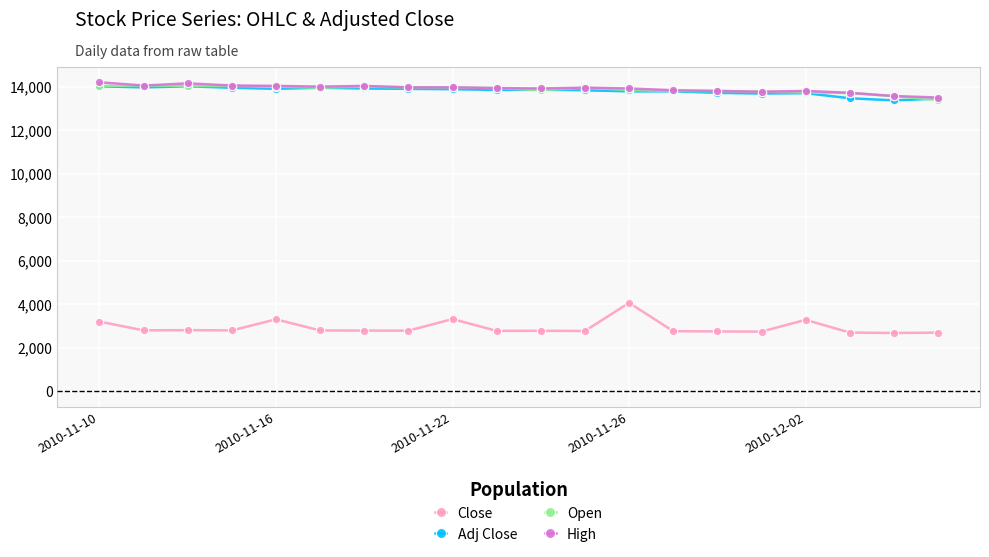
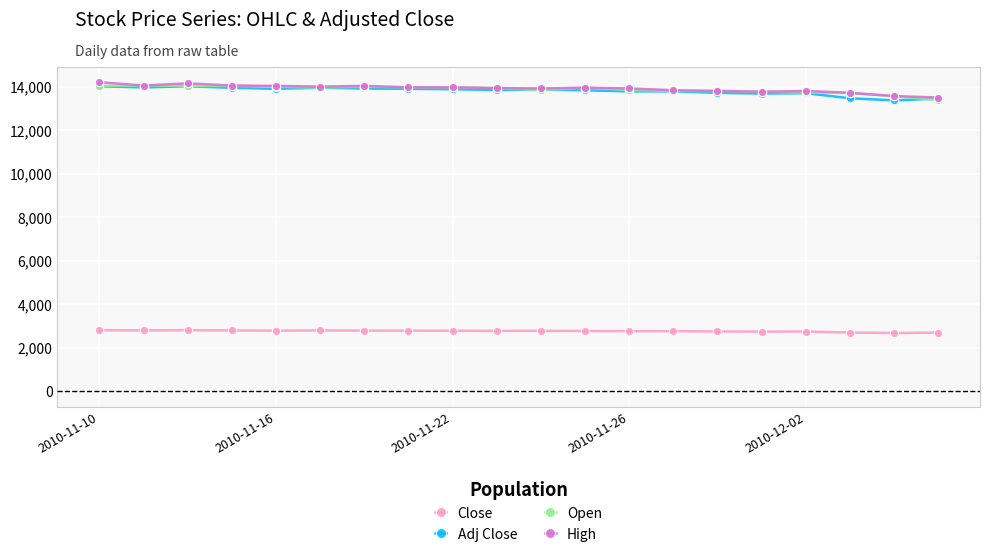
Close, 2010-11-10: 3,200 -> 2,800
Close, 2010-11-16: 3,300 -> 2,800
Close, 2010-11-22: 3,300 -> 2,800
Close, 2010-11-26: 4,100 -> 2,800
Close, 2010-12-02: 3,300 -> 2,800
